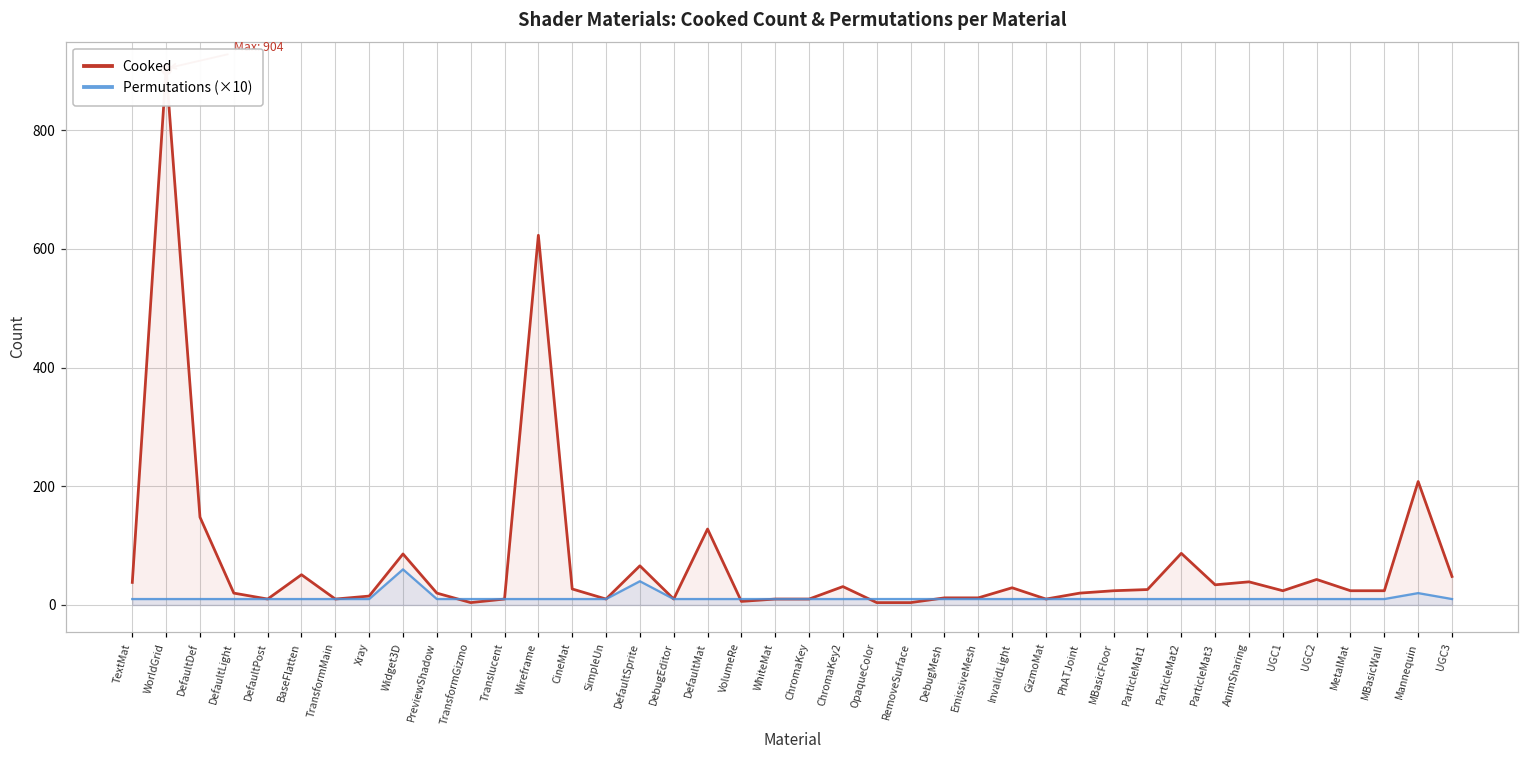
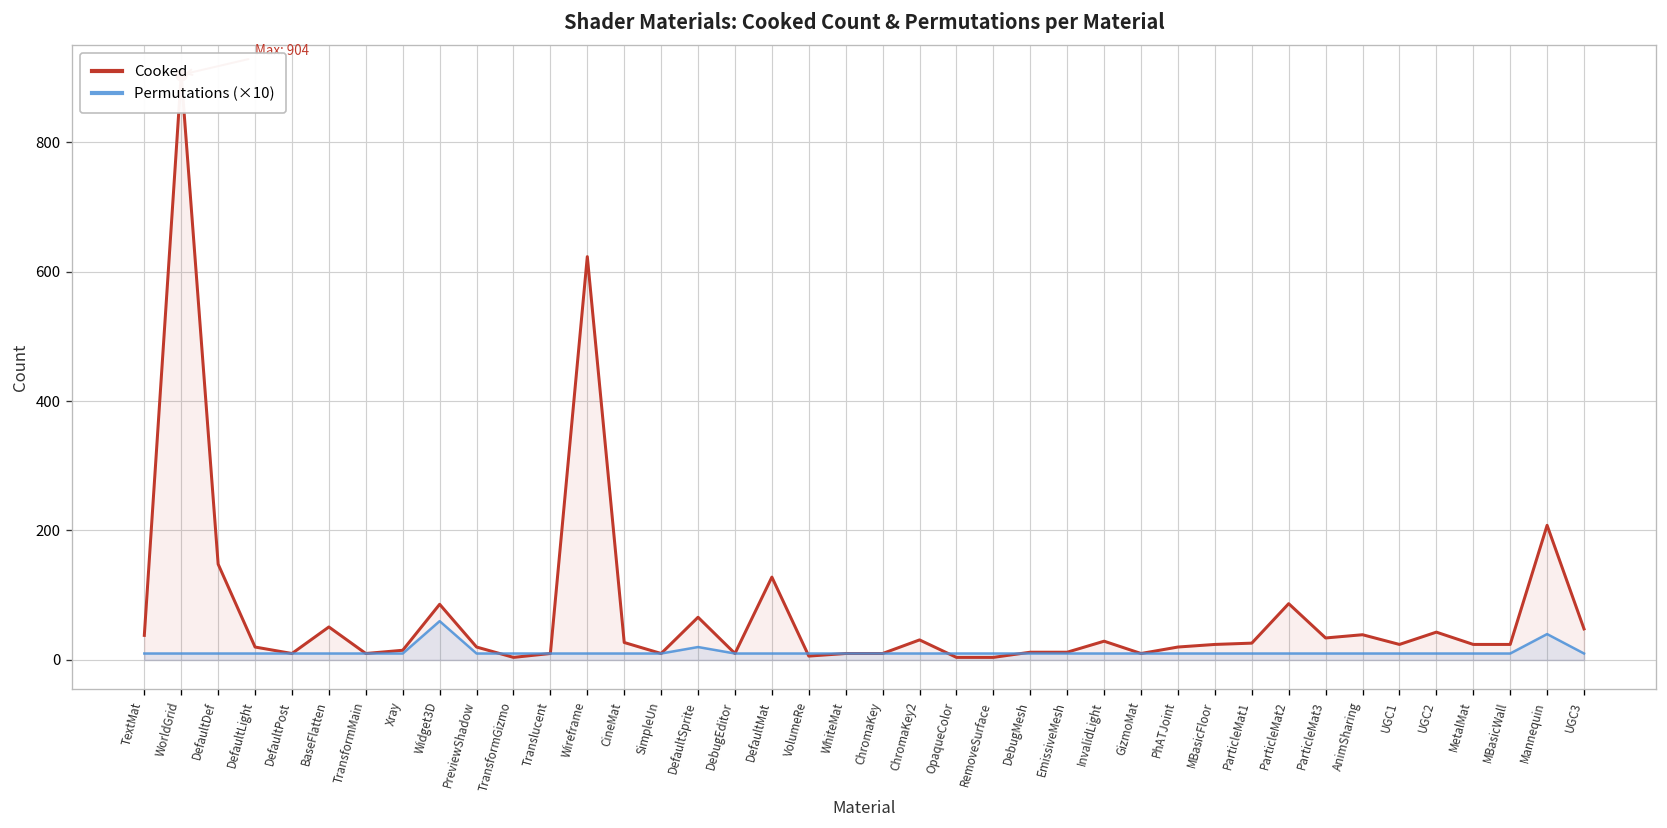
Permutations (×10), DefaultSprite: 40 -> 20
Permutations (×10), Mannequin: 20 -> 40
